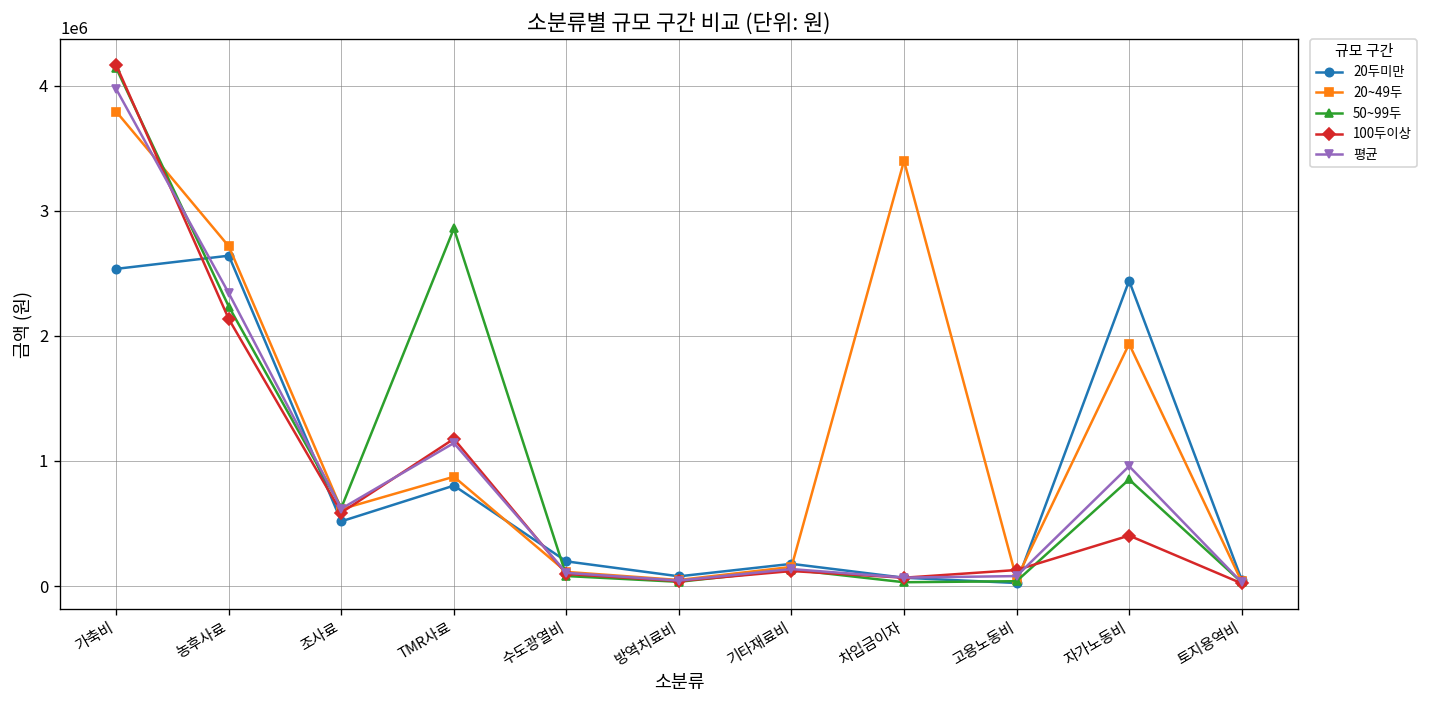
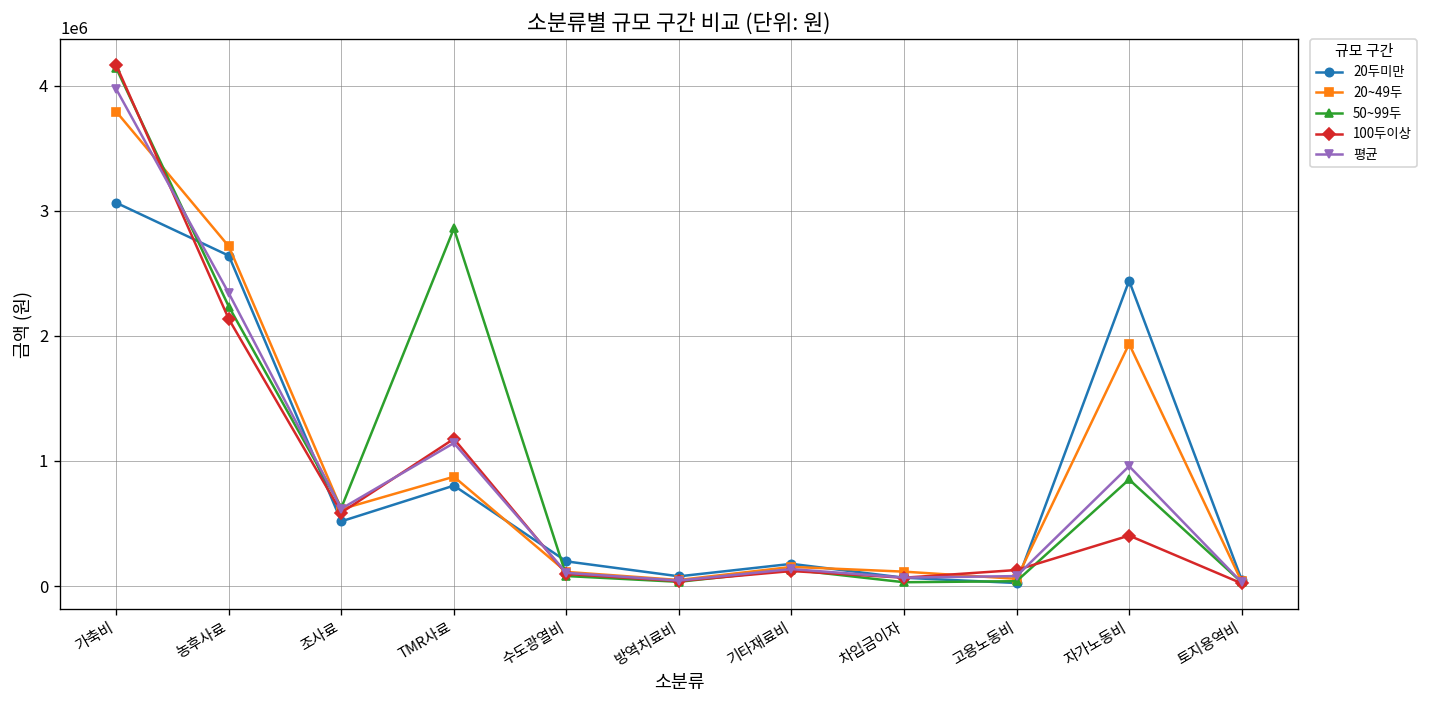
20두미만, 가축비: 2540000 -> 3060000
20~49두, 차입금이자: 3400000 -> 110000
